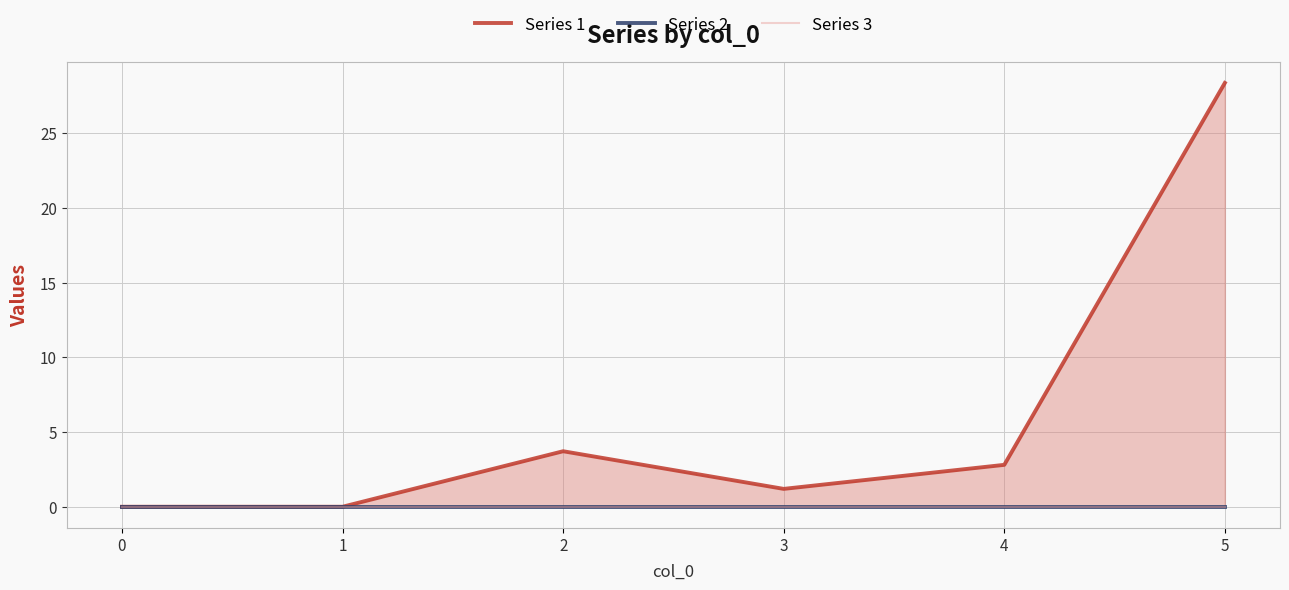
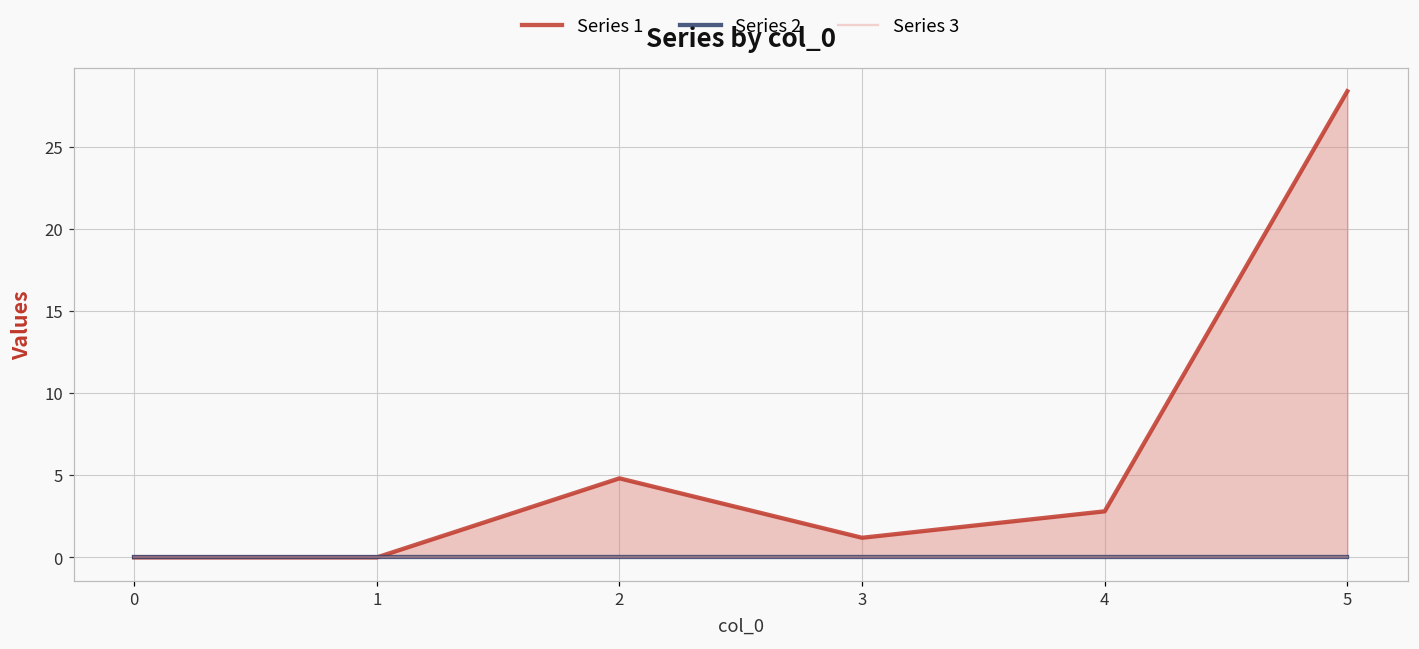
Series 1, 2: 3.7 -> 4.8
